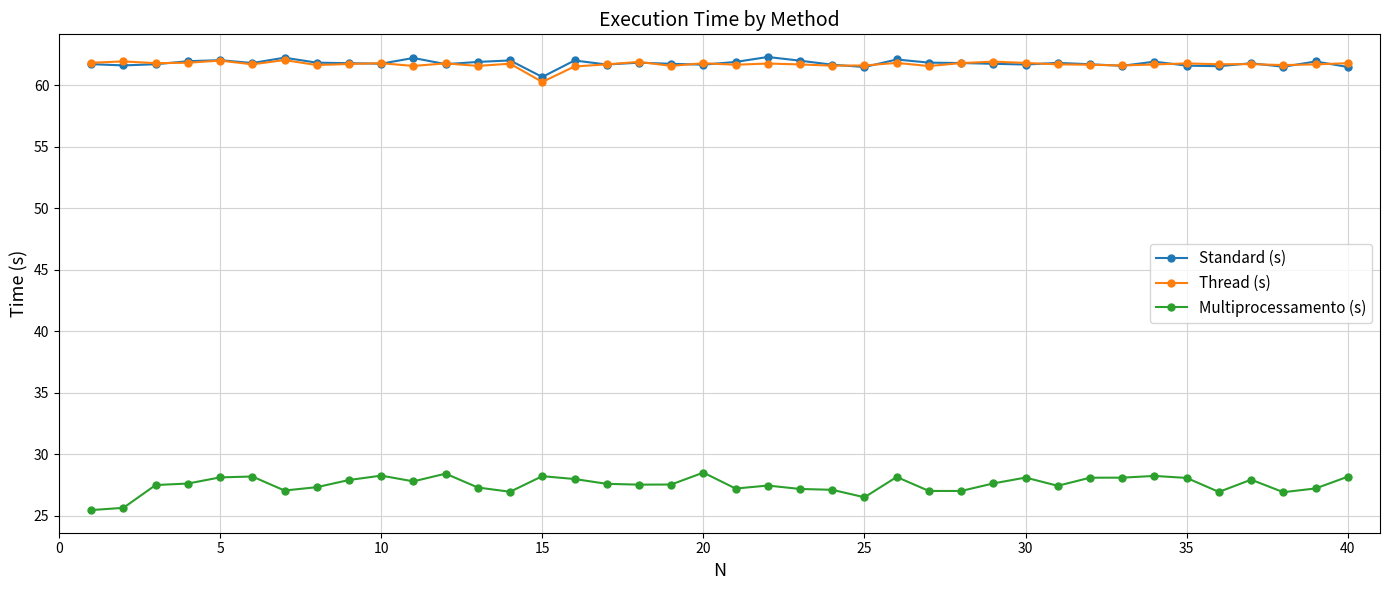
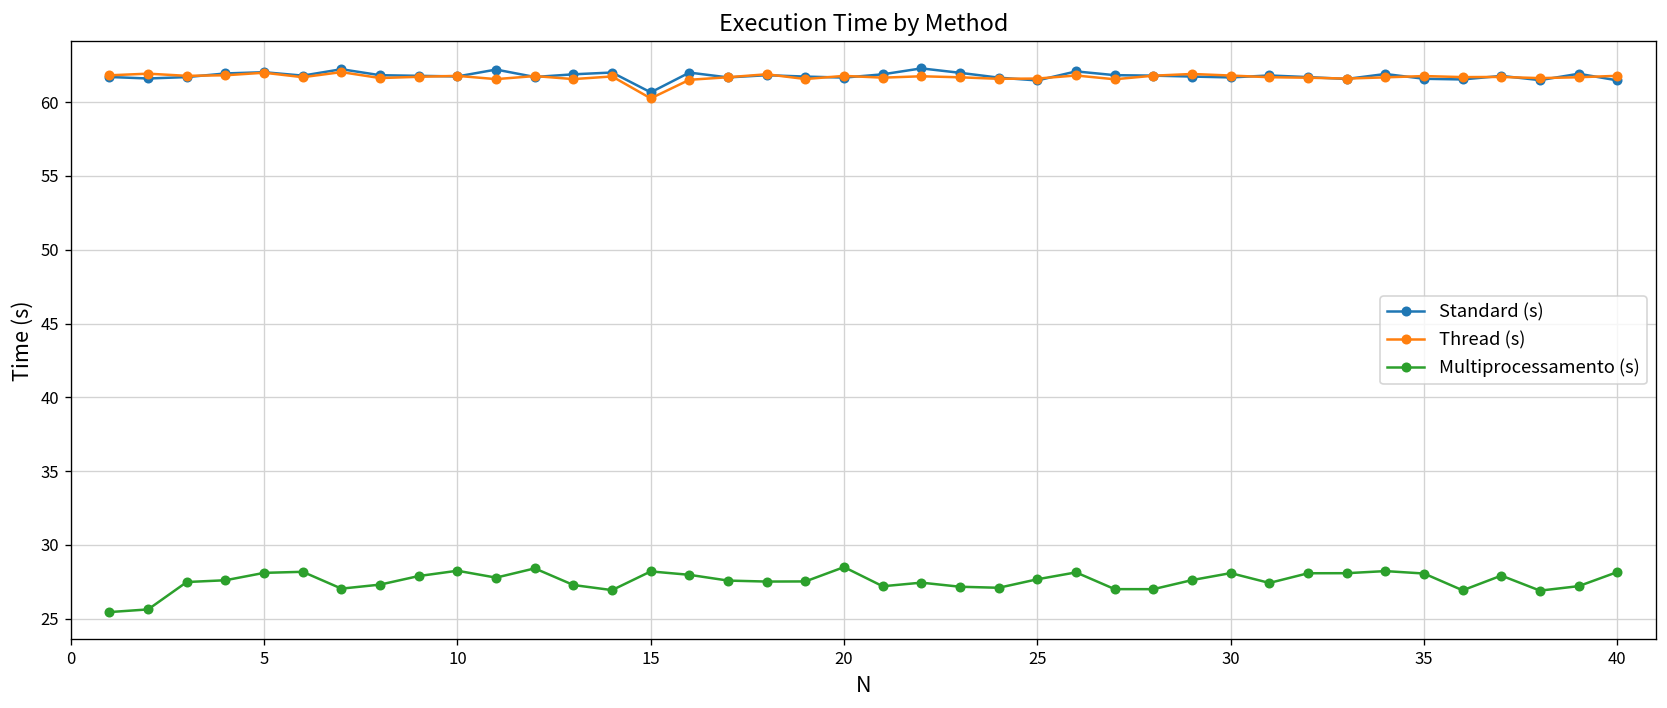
Multiprocessamento (s), 25: 26.5 -> 27.7
